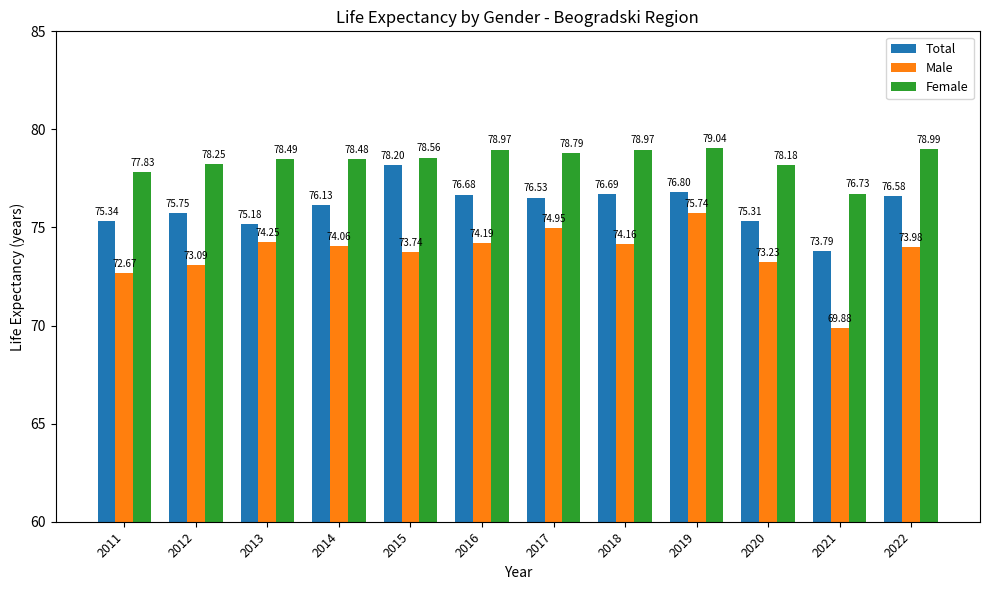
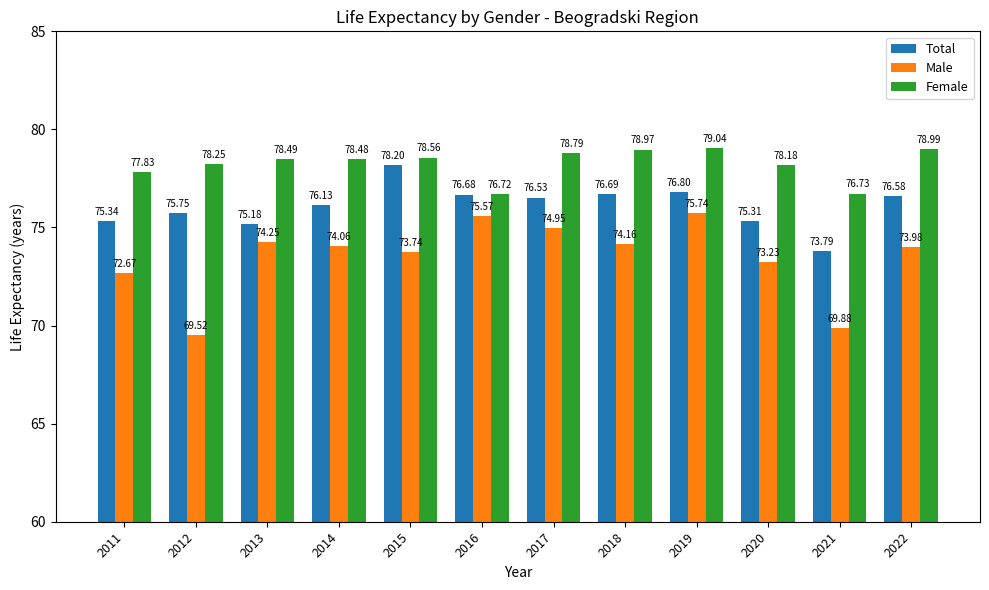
Male, 2012: 73.09 -> 69.52
Male, 2016: 74.19 -> 75.57
Female, 2016: 78.97 -> 76.72
